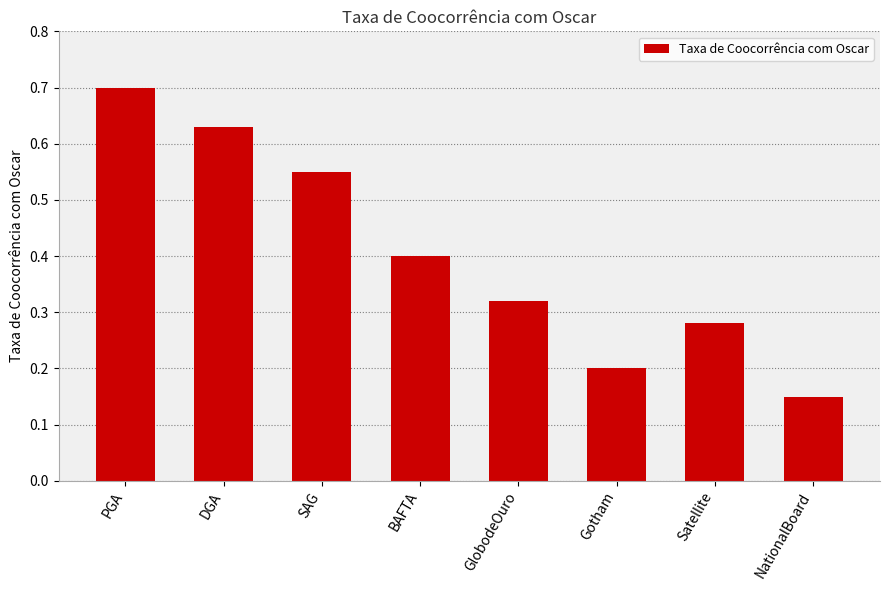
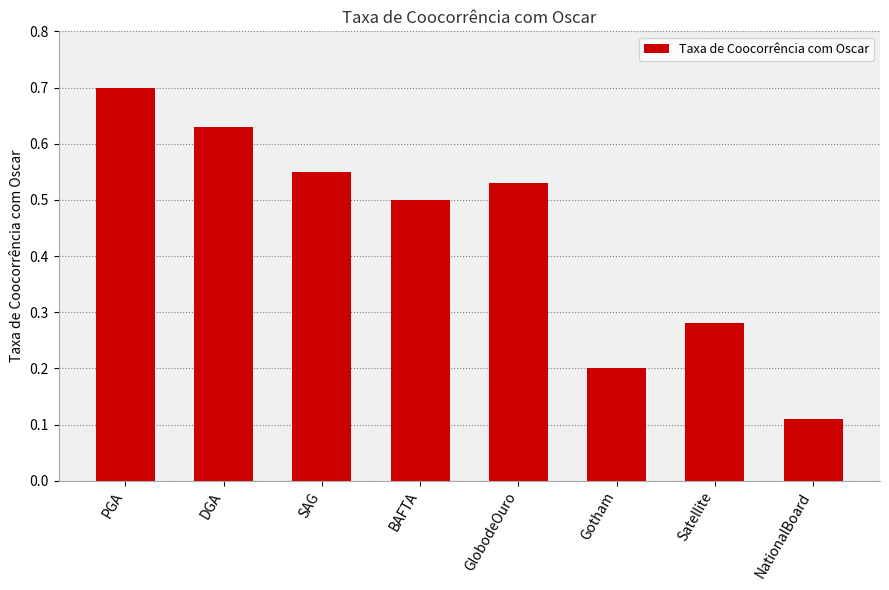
BAFTA: 0.4 -> 0.5
GlobodeOuro: 0.32 -> 0.53
NationalBoard: 0.15 -> 0.11
